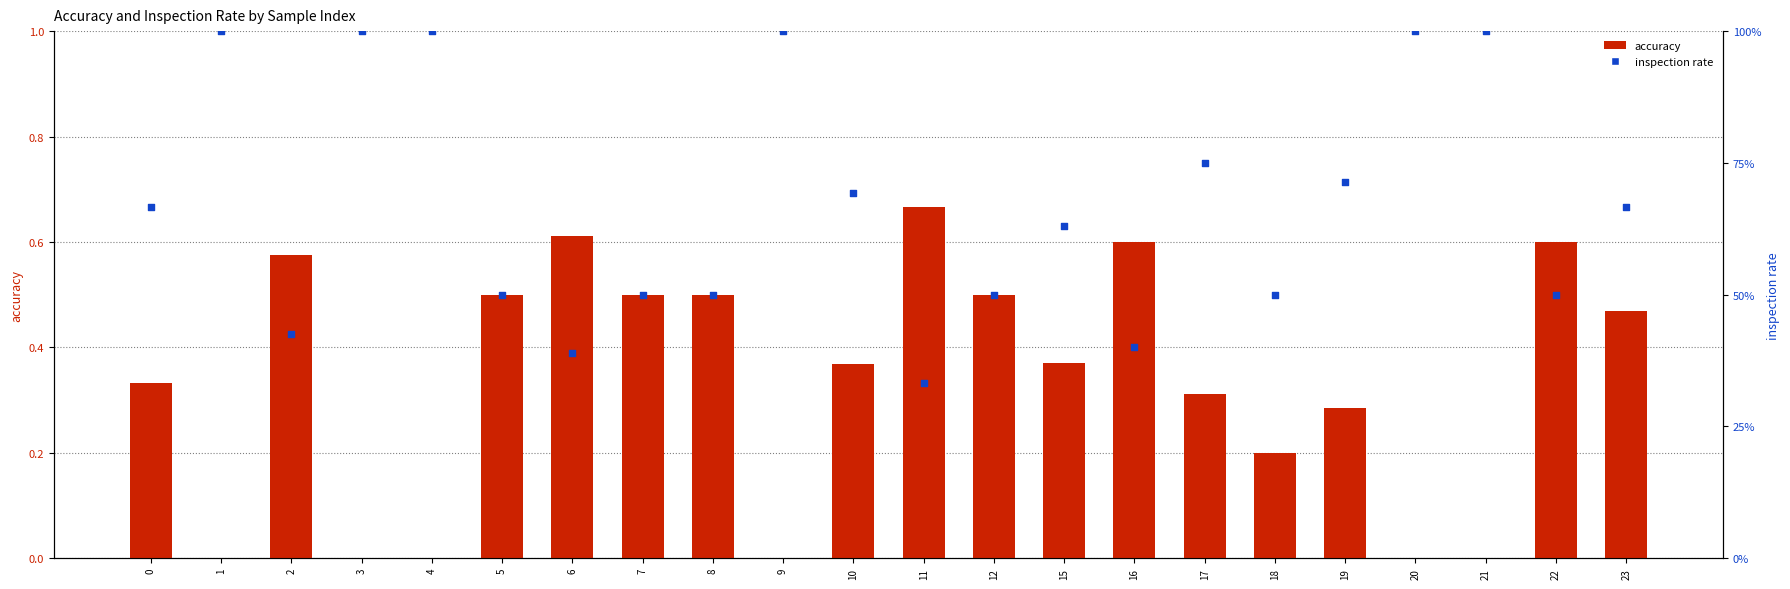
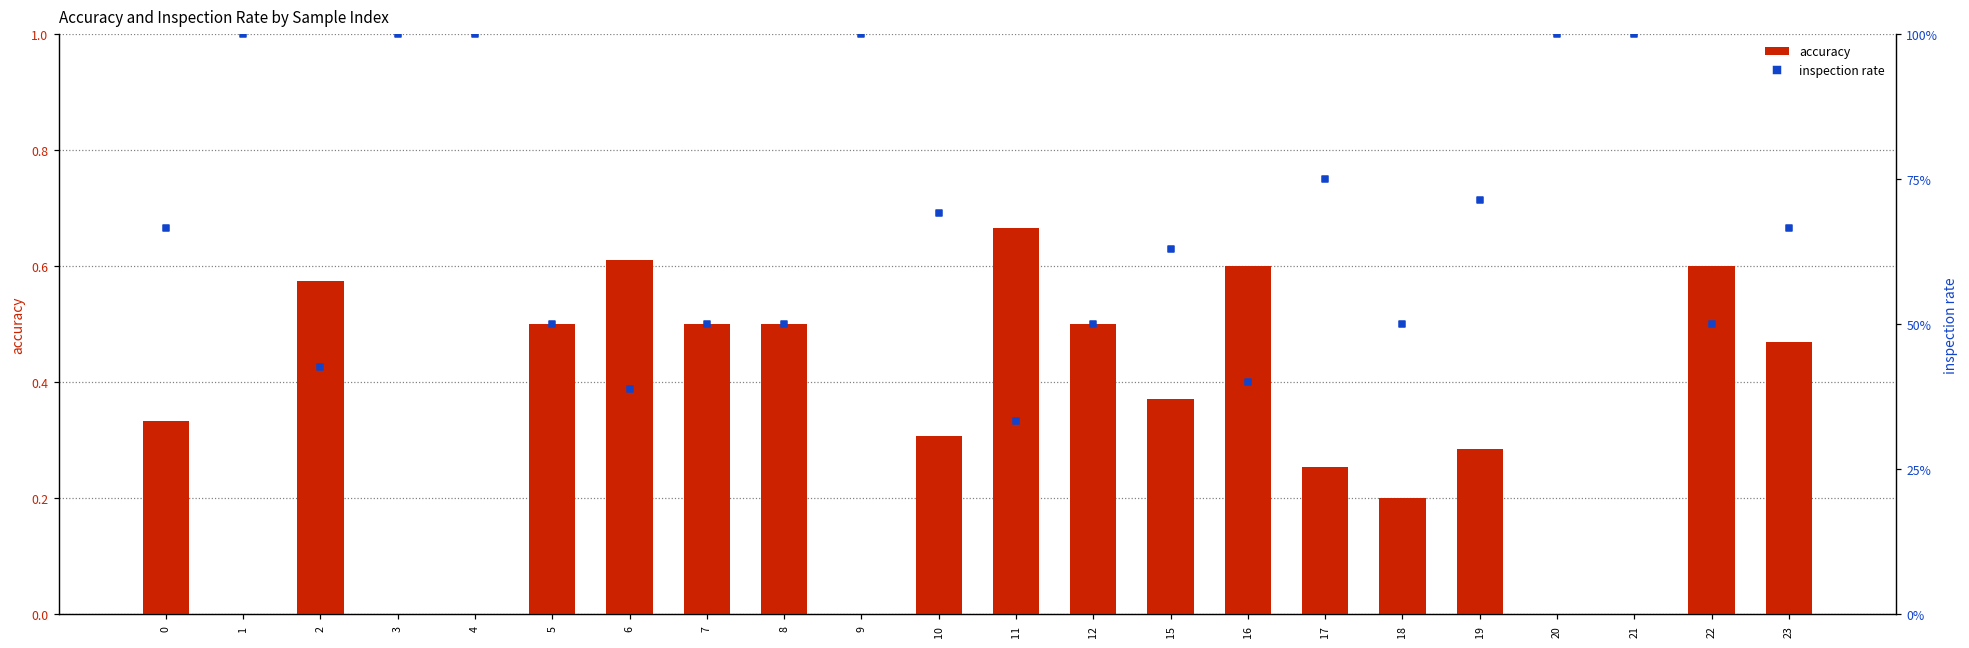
accuracy, 10: 0.37 -> 0.31
accuracy, 17: 0.31 -> 0.25
